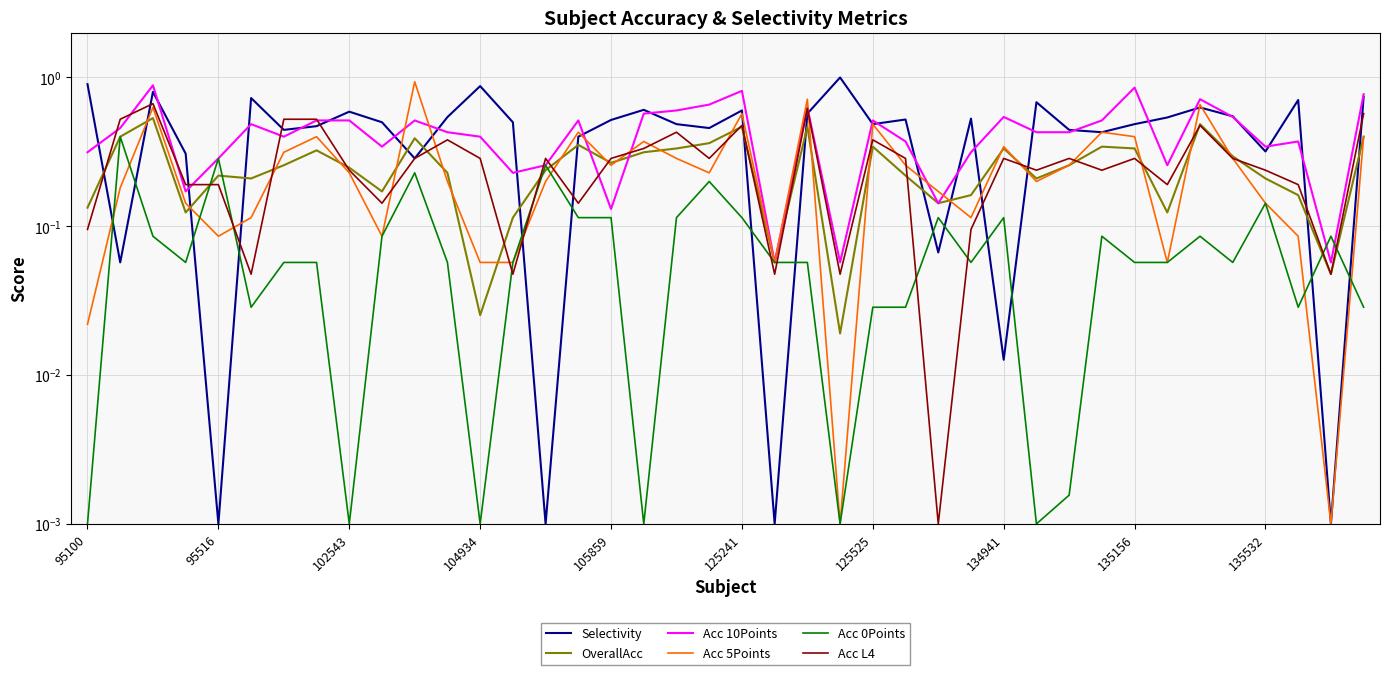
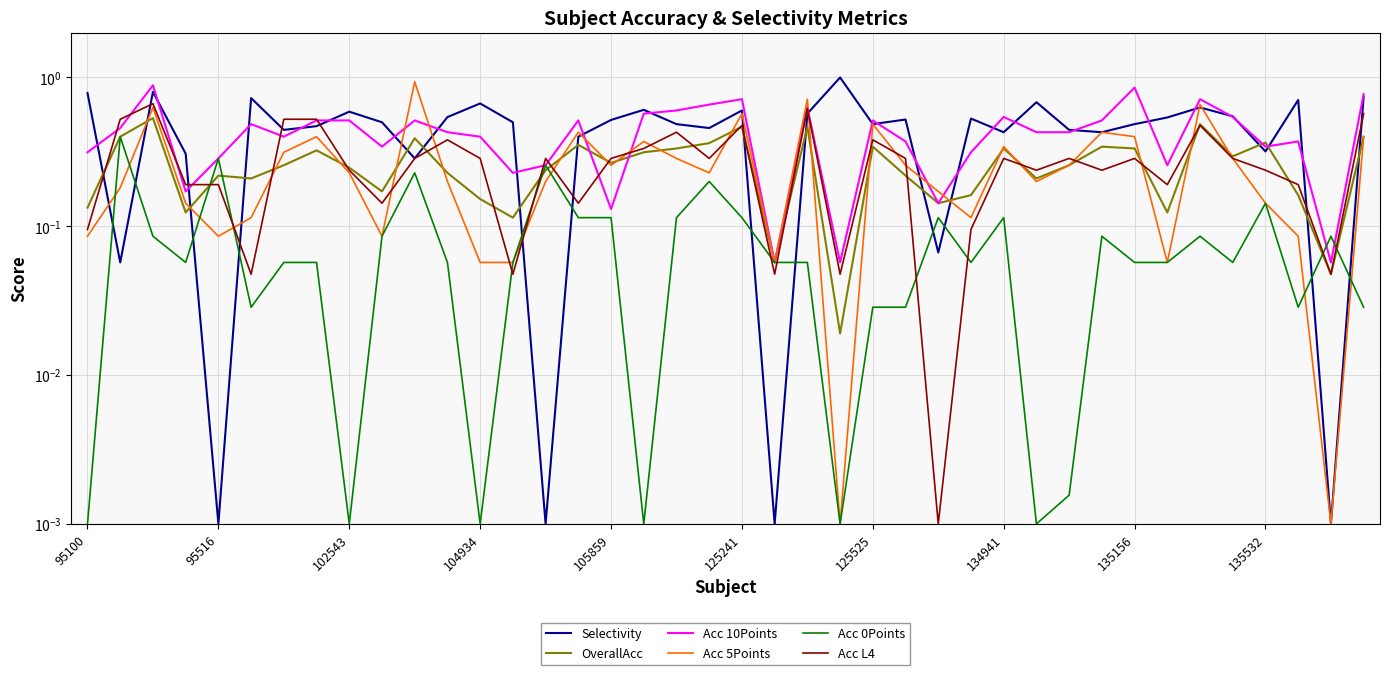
Selectivity, 95100: 0.9 -> 0.8
Acc 5Points, 95100: 0.022 -> 0.09
Selectivity, 104934: 0.9 -> 0.7
OverallAcc, 104934: 0.025 -> 0.15
Acc 10Points, 125241: 0.8 -> 0.7
Selectivity, 134941: 0.013 -> 0.43
OverallAcc, 135532: 0.21 -> 0.37
